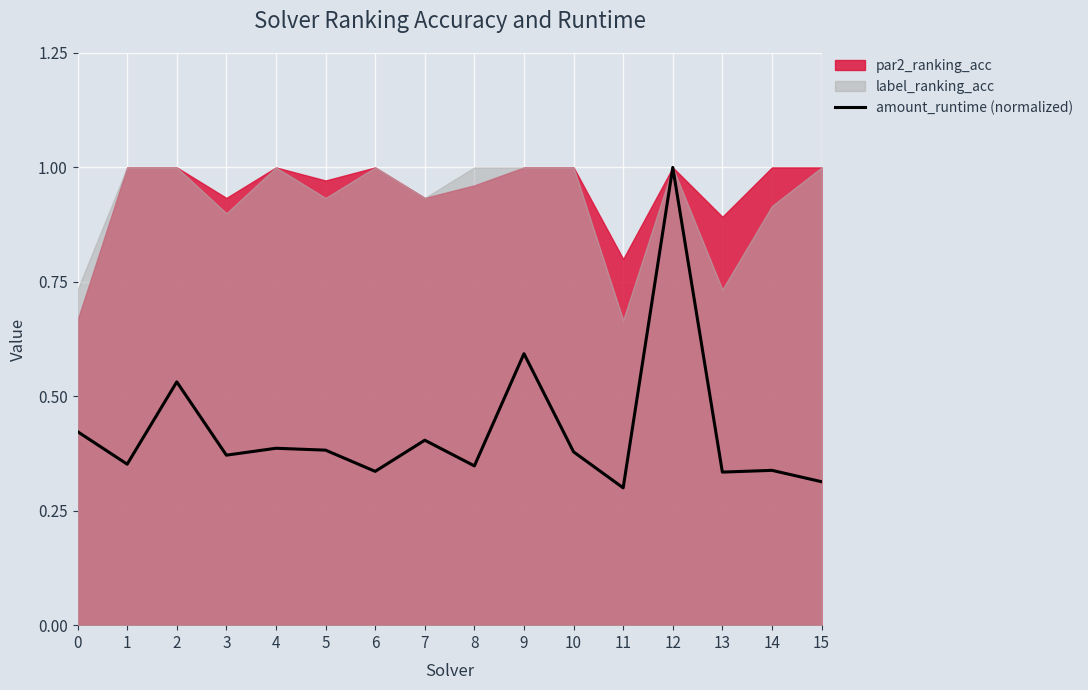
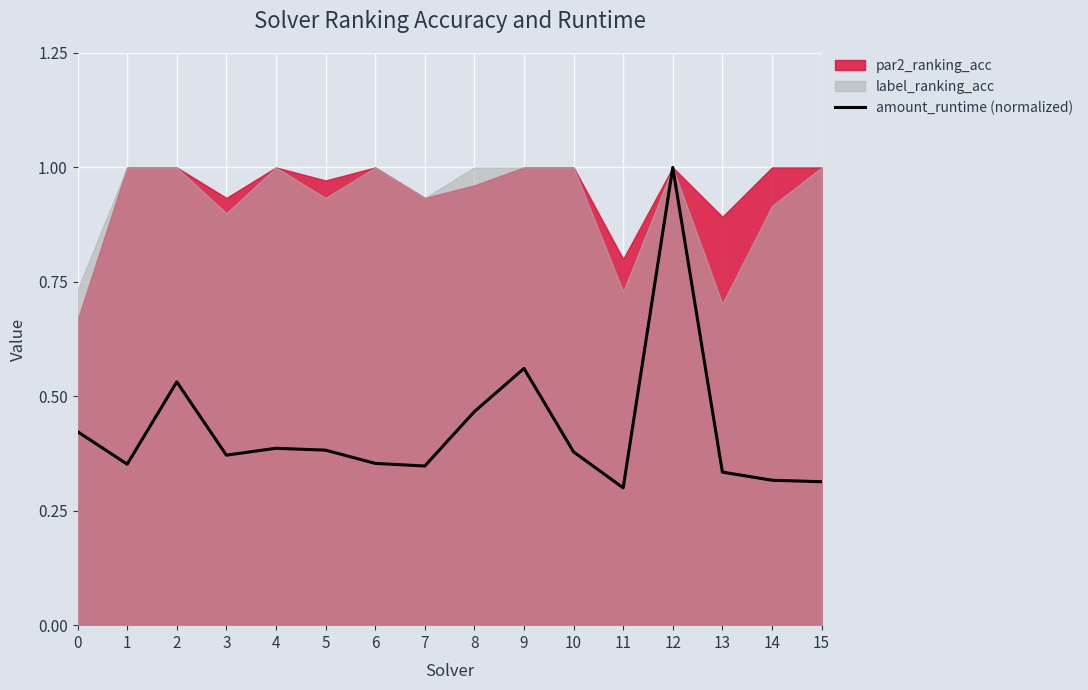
amount_runtime (normalized), 6: 0.34 -> 0.35
amount_runtime (normalized), 7: 0.40 -> 0.35
amount_runtime (normalized), 8: 0.35 -> 0.47
amount_runtime (normalized), 9: 0.59 -> 0.56
label_ranking_acc, 11: 0.67 -> 0.73
label_ranking_acc, 13: 0.73 -> 0.70
amount_runtime (normalized), 14: 0.34 -> 0.32
